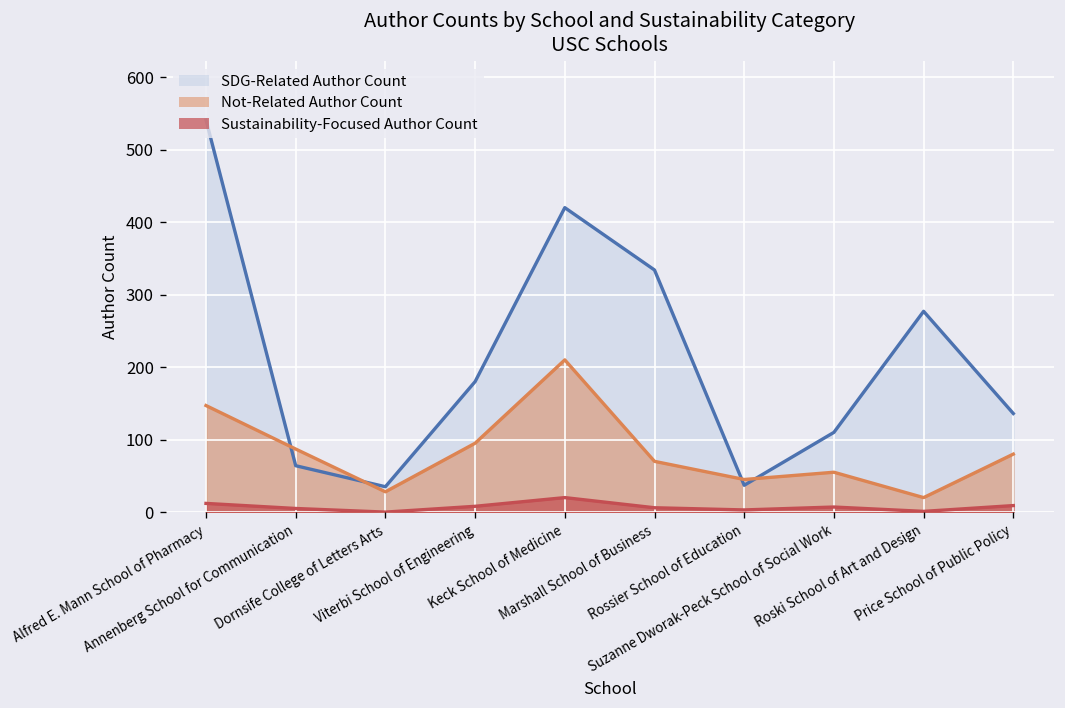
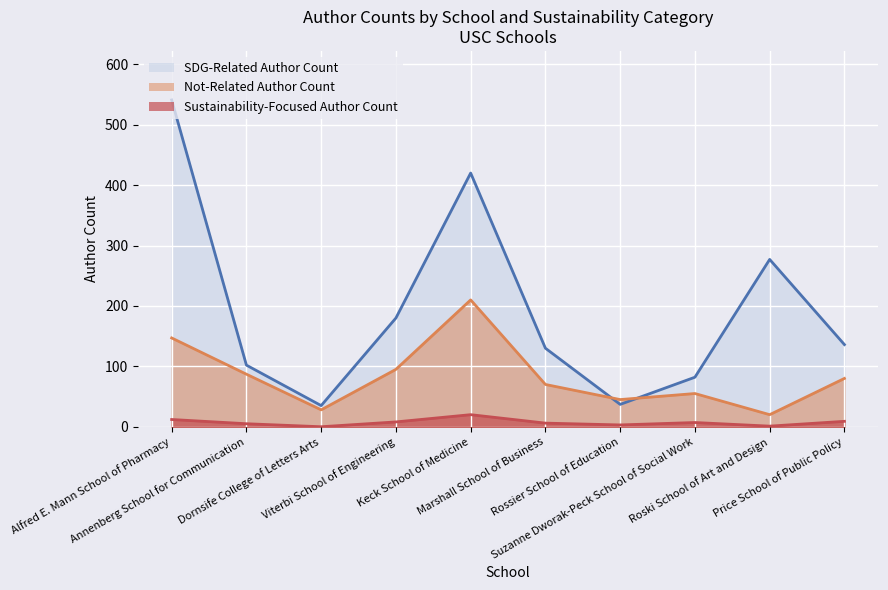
SDG-Related Author Count, Annenberg School for Communication: 60 -> 100
SDG-Related Author Count, Marshall School of Business: 330 -> 130
SDG-Related Author Count, Suzanne Dworak-Peck School of Social Work: 110 -> 80
